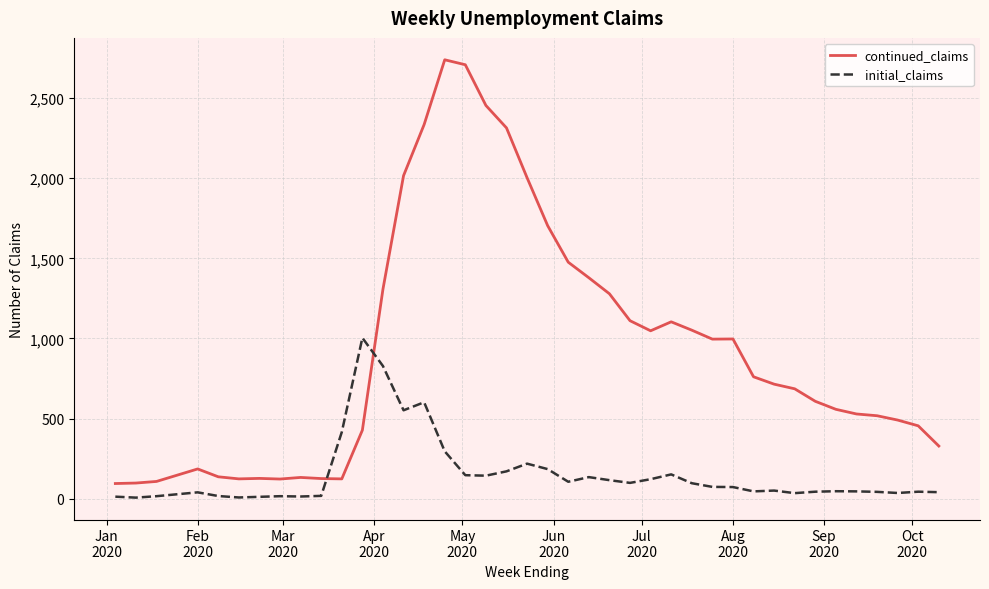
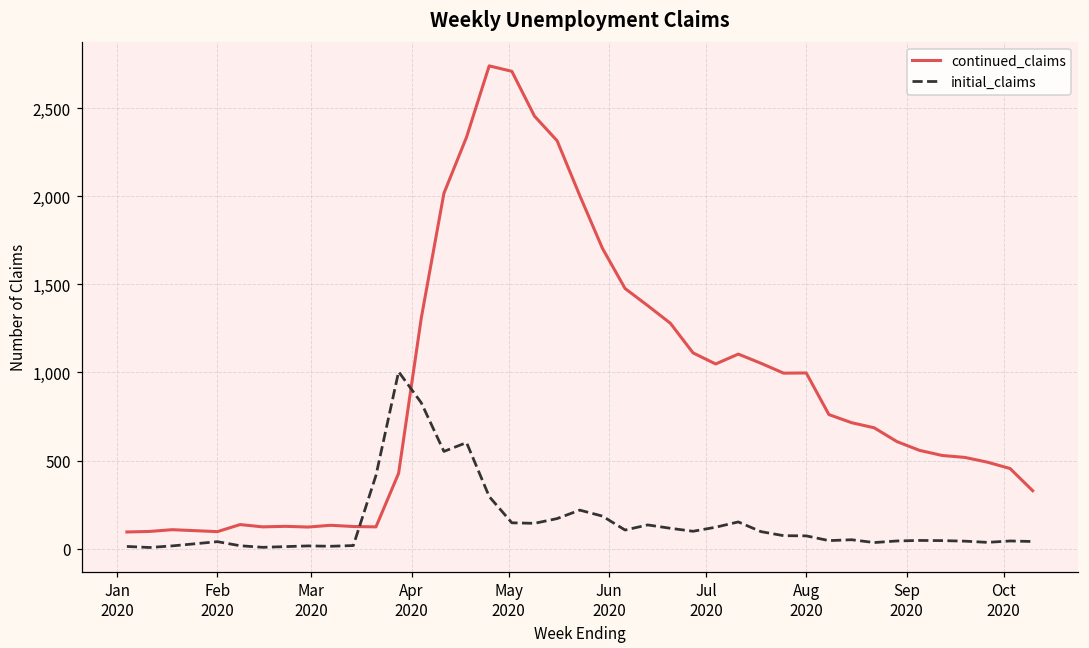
continued_claims, Feb 2020: 190 -> 100
